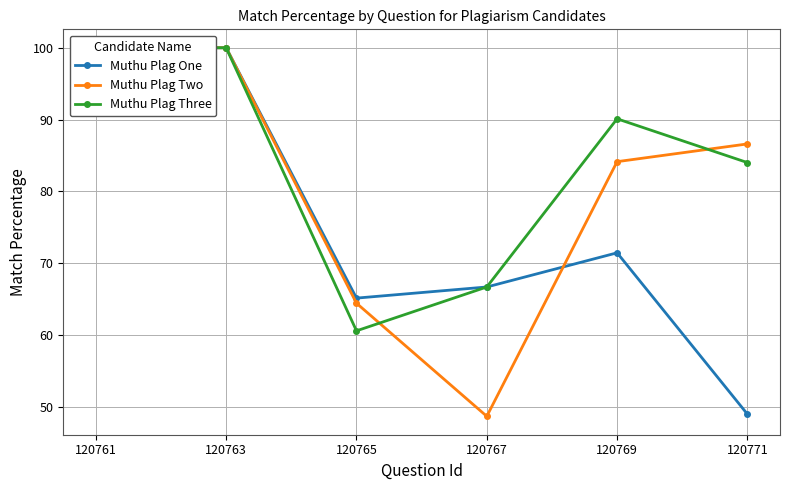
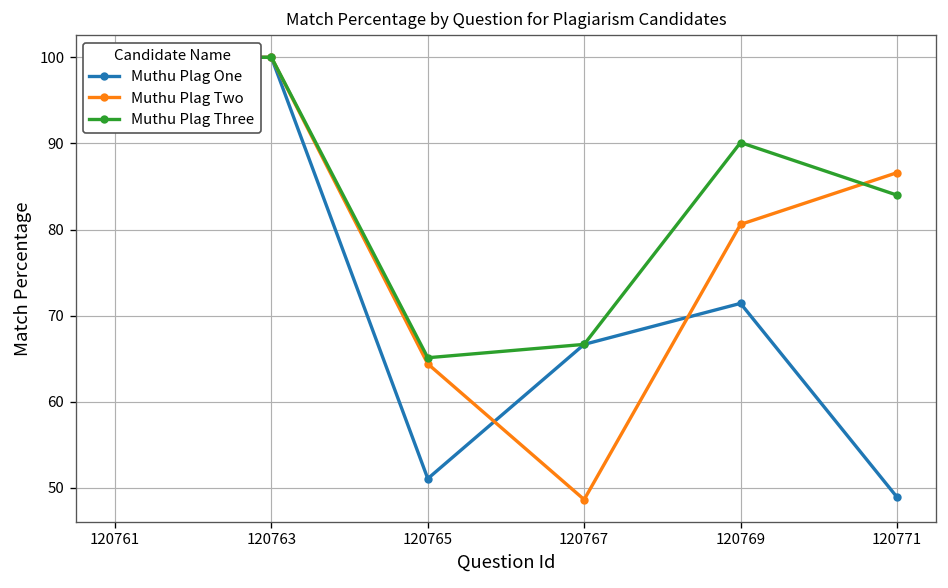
Muthu Plag One, 120765: 65 -> 51
Muthu Plag Three, 120765: 61 -> 65
Muthu Plag Two, 120769: 84 -> 81
